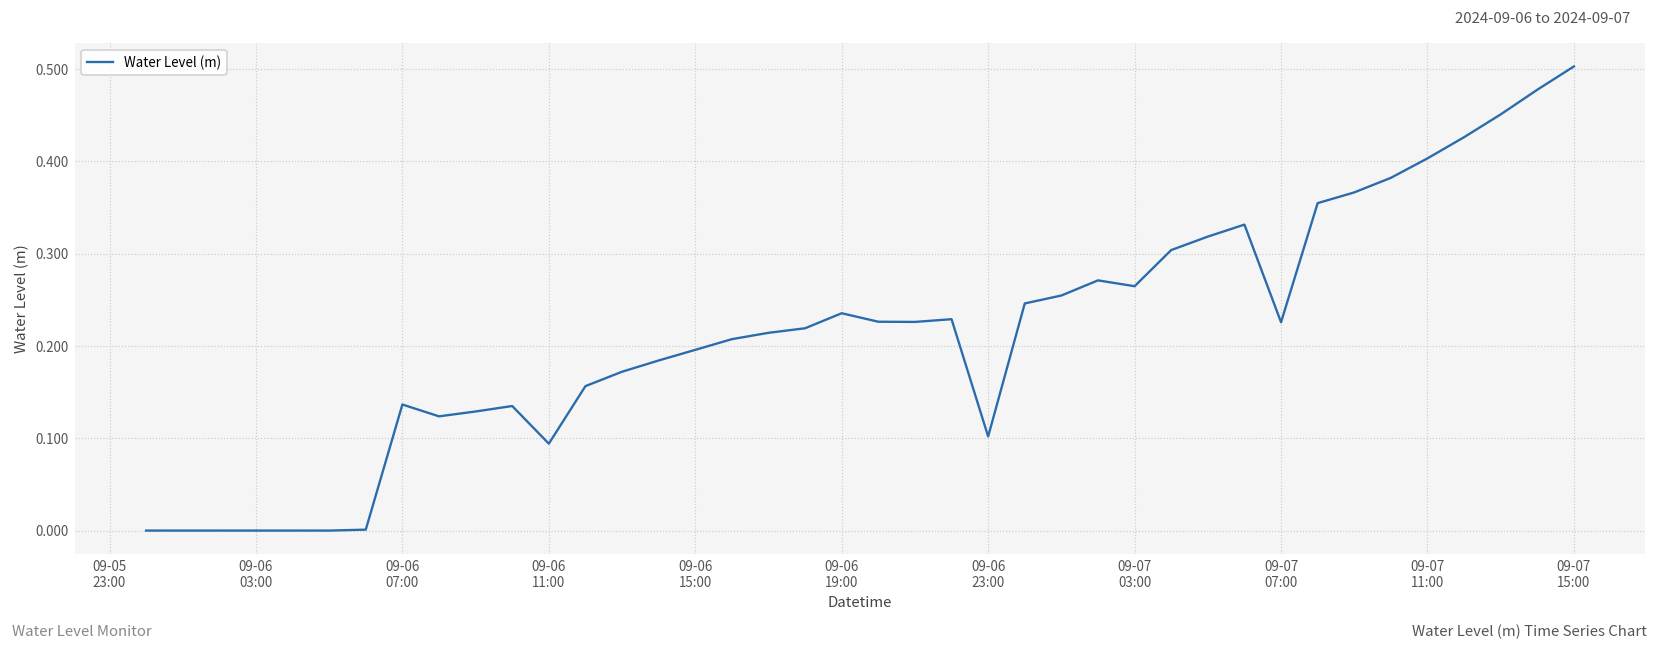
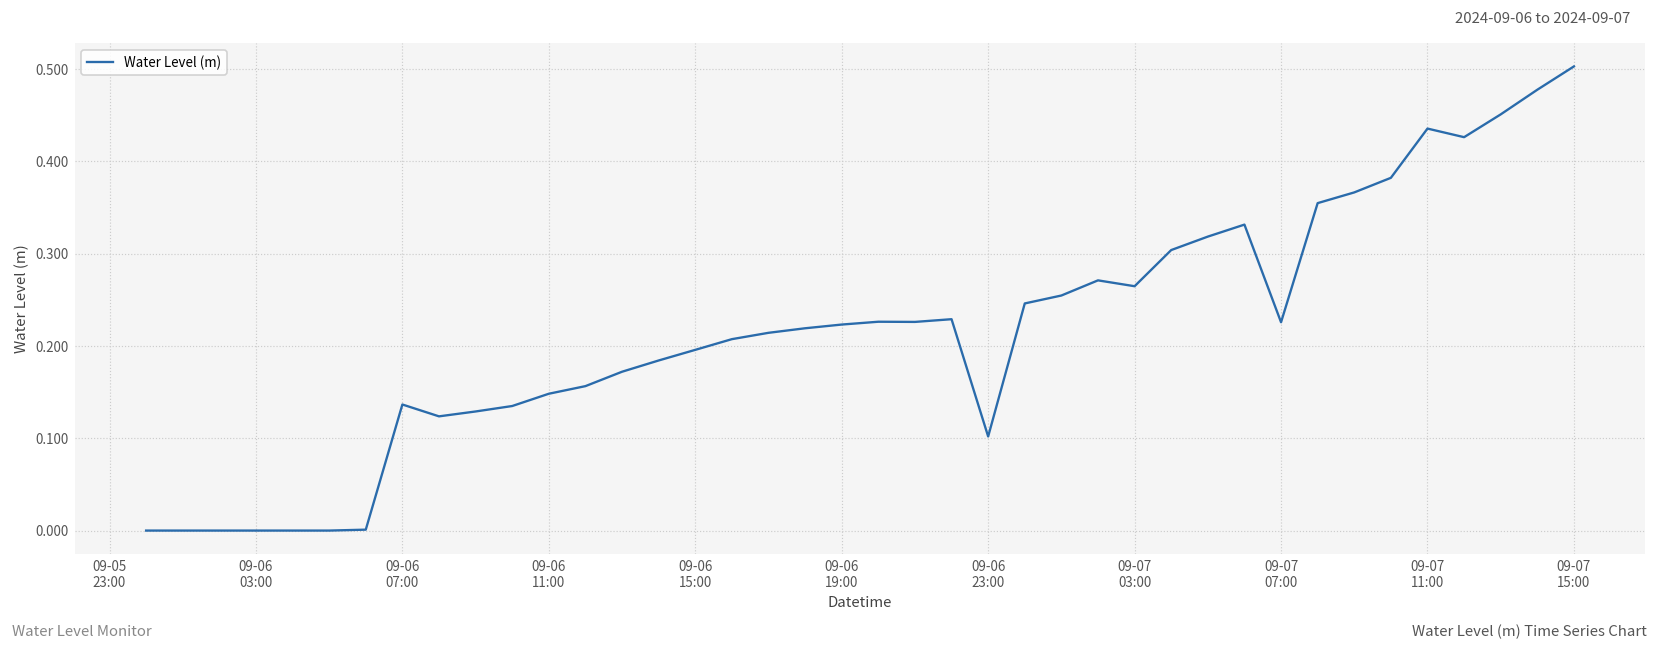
09-06 11:00: 0.09 -> 0.15
09-06 19:00: 0.24 -> 0.22
09-07 11:00: 0.40 -> 0.44
